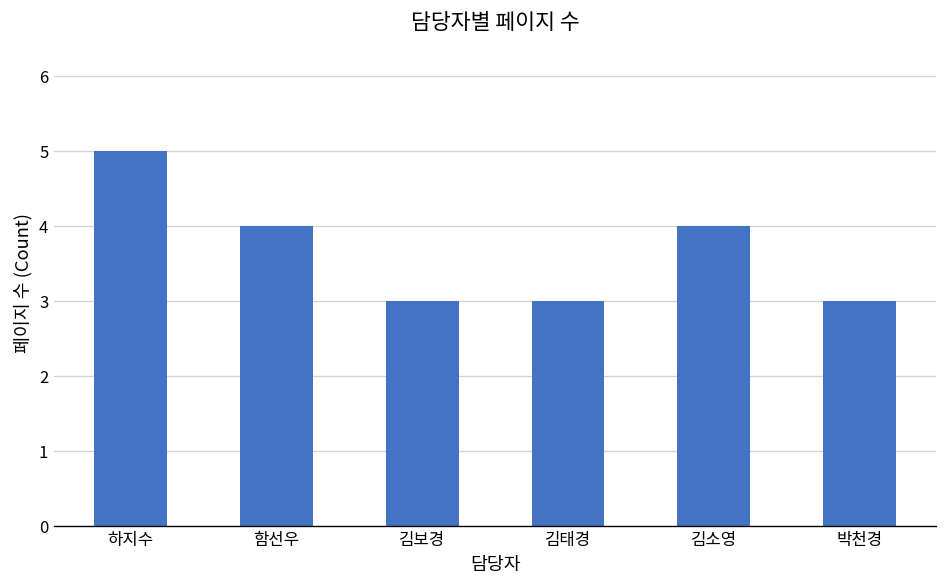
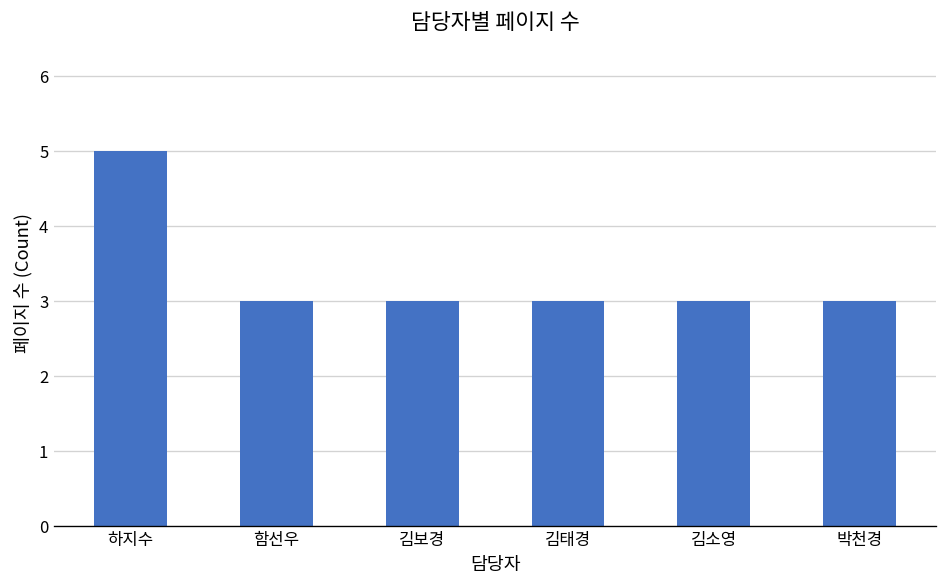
함선우: 4 -> 3
김소영: 4 -> 3
